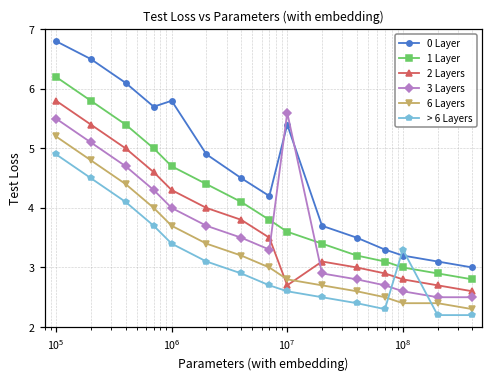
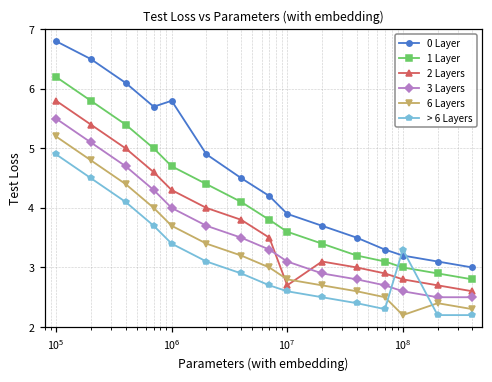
0 Layer, 10^7: 5.4 -> 3.9
3 Layers, 10^7: 5.6 -> 3.1
6 Layers, 10^8: 2.4 -> 2.2
